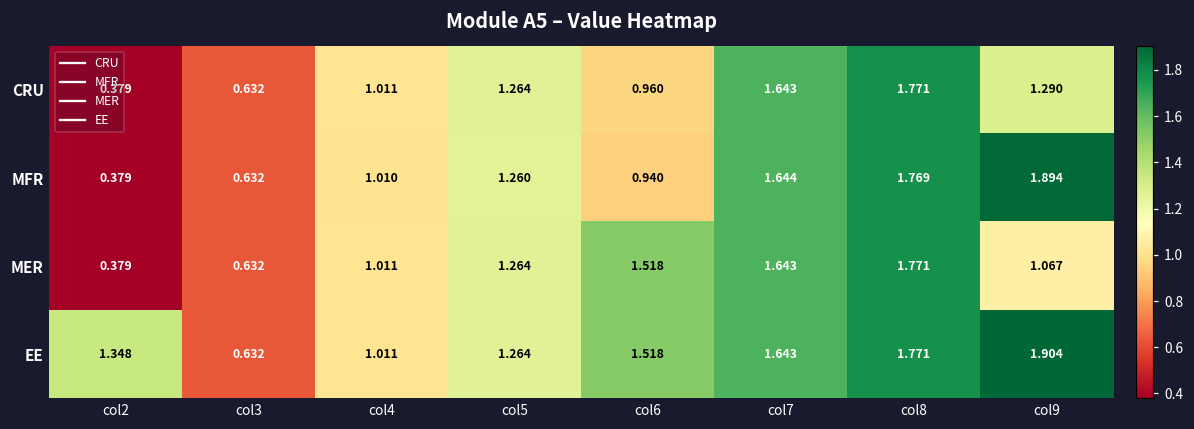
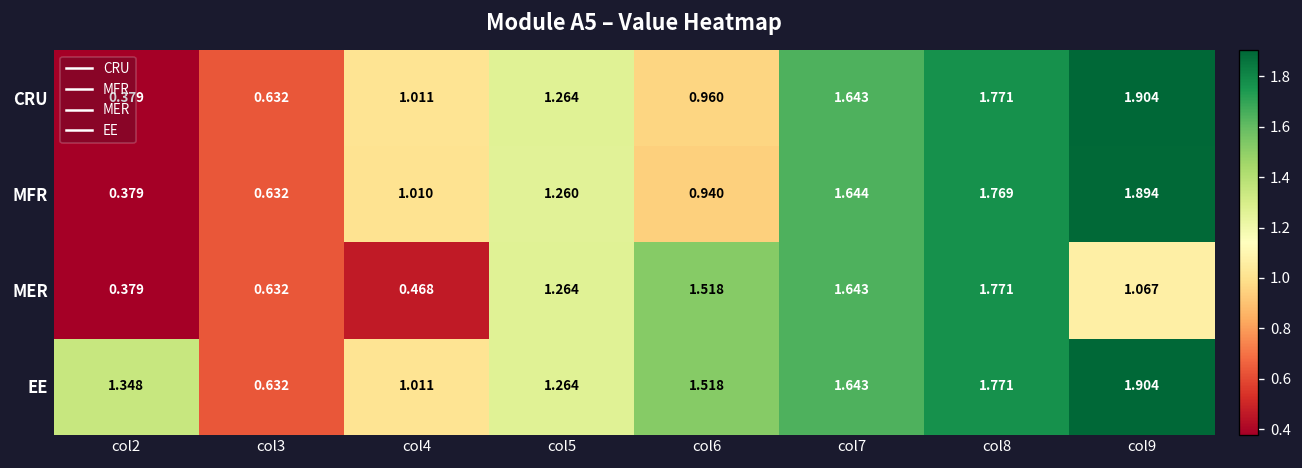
CRU, col9: 1.290 -> 1.904
MER, col4: 1.011 -> 0.468
